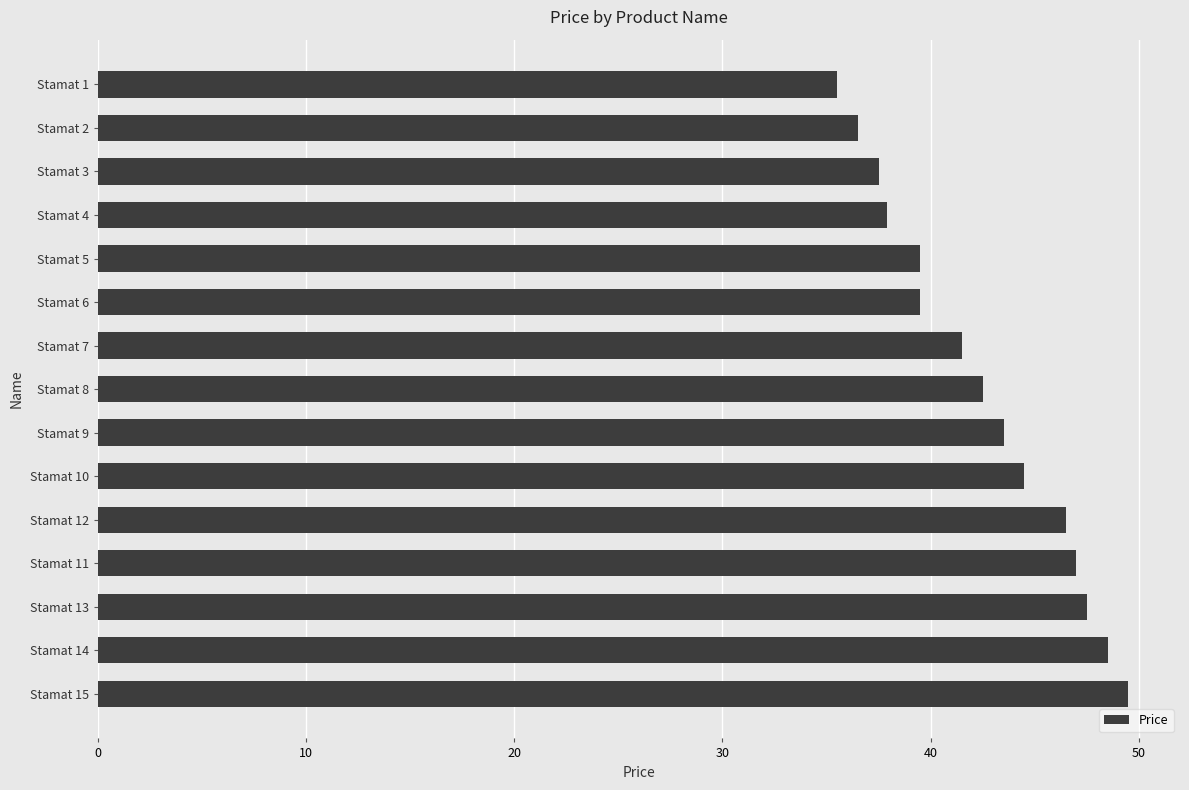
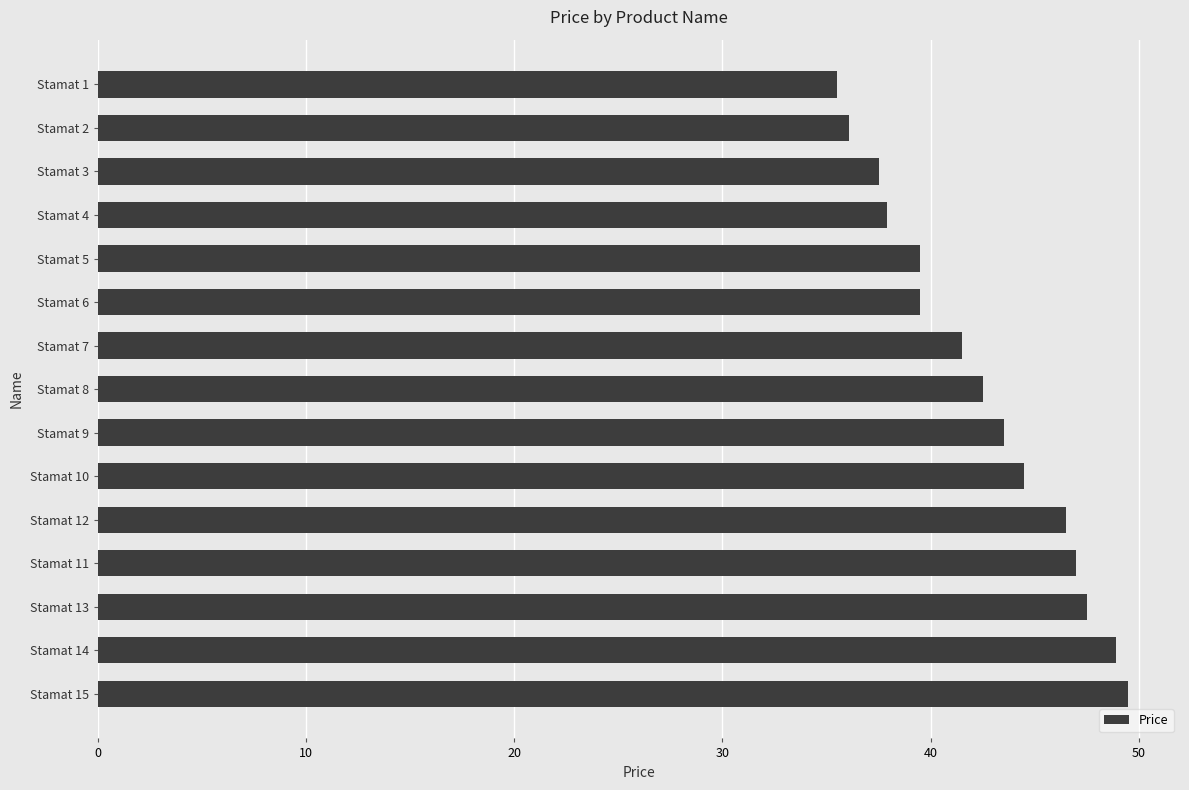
Stamat 2: 36.5 -> 36.1
Stamat 14: 48.5 -> 48.9
